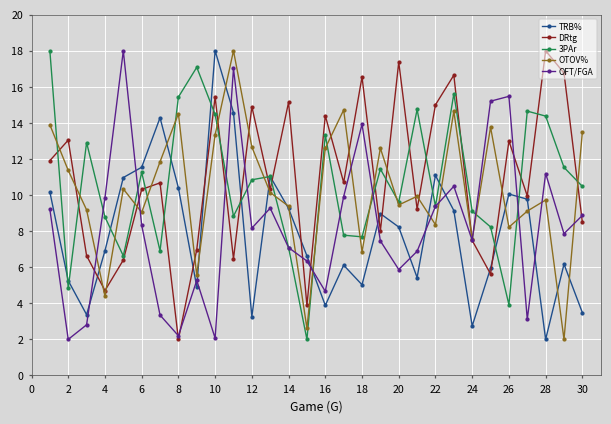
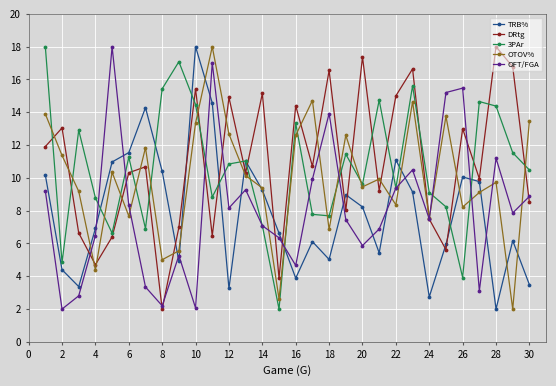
TRB%, 2: 5.3 -> 4.4
OFT/FGA, 4: 9.8 -> 6.5
OTOV%, 6: 9.0 -> 7.7
OTOV%, 8: 14.5 -> 5.0
